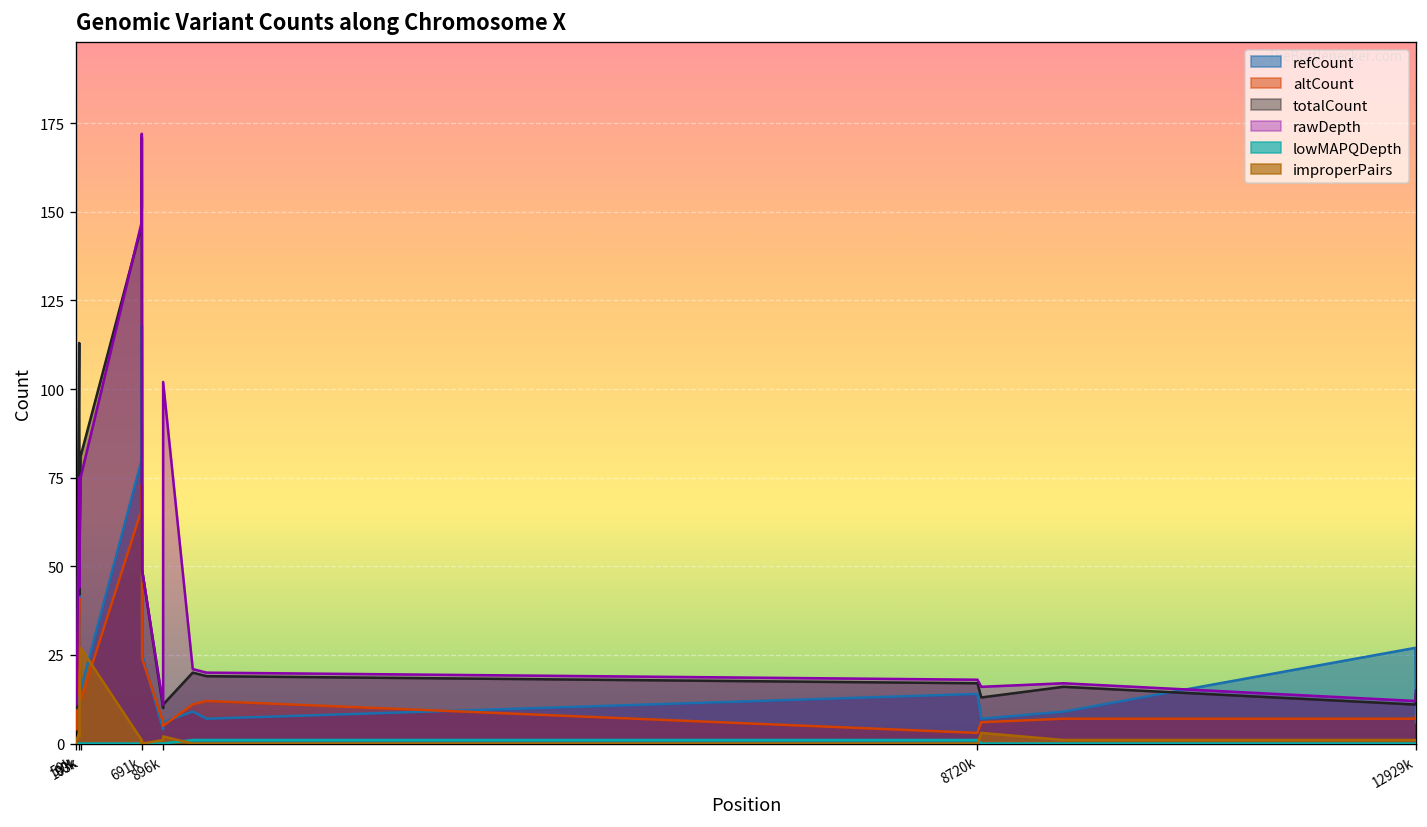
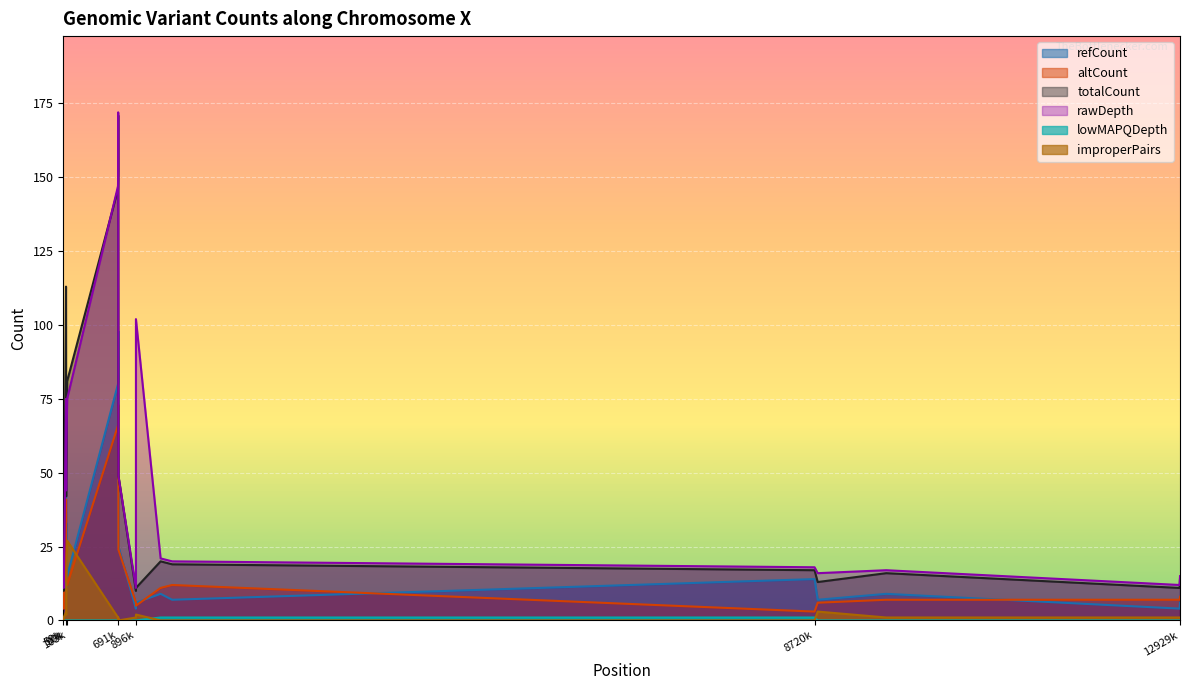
refCount, 691k: 118 -> 98
refCount, 12929k: 27 -> 4
